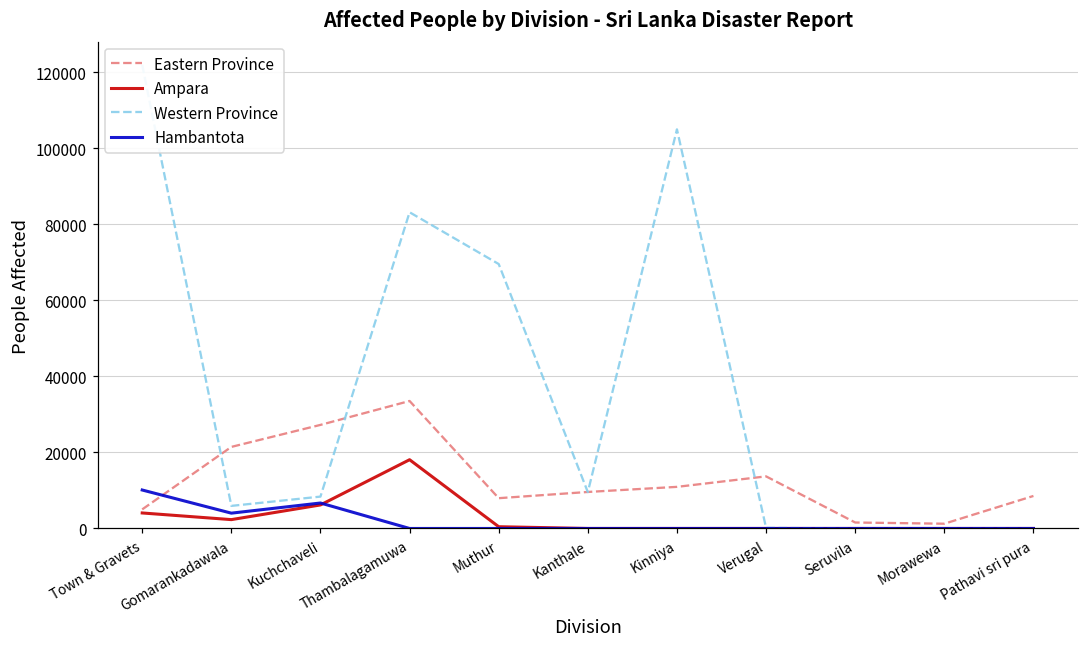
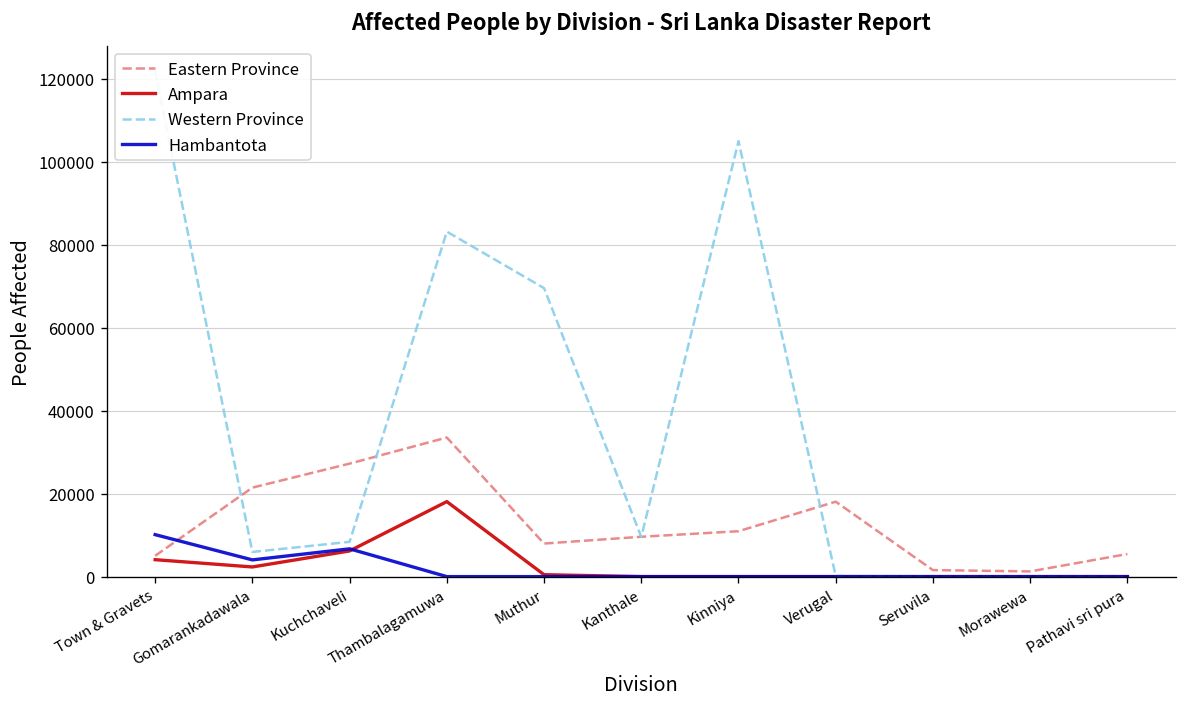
Eastern Province, Verugal: 14000 -> 18000
Eastern Province, Pathavi sri pura: 9000 -> 5000
